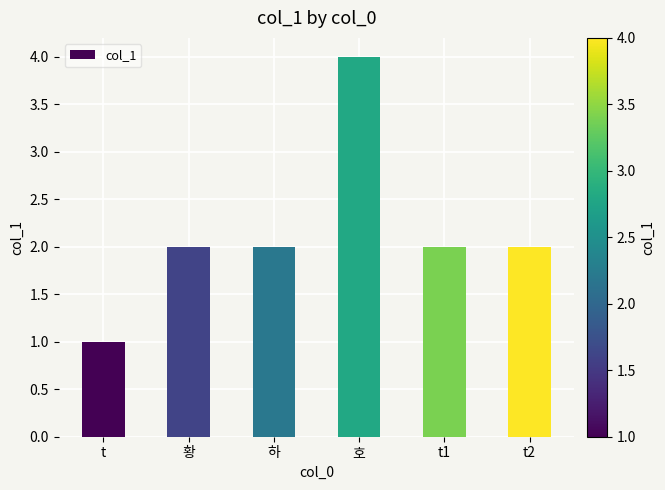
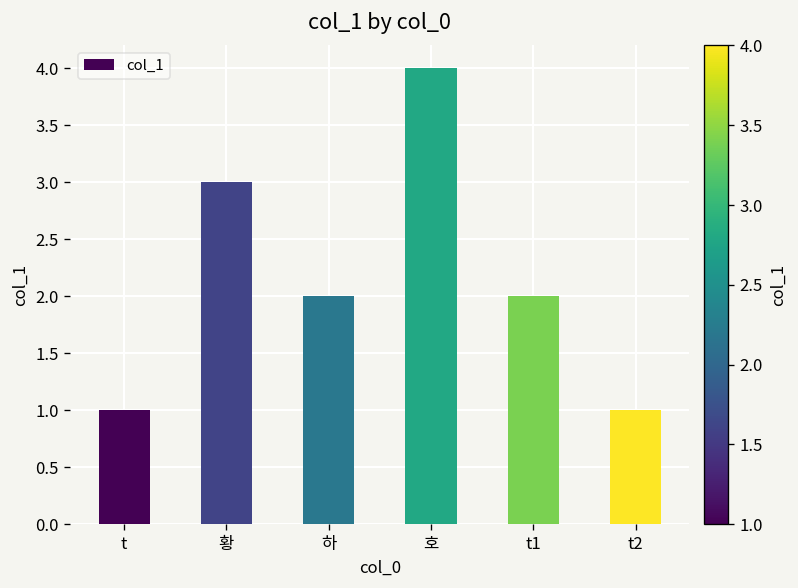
황: 2 -> 3
t2: 2 -> 1
